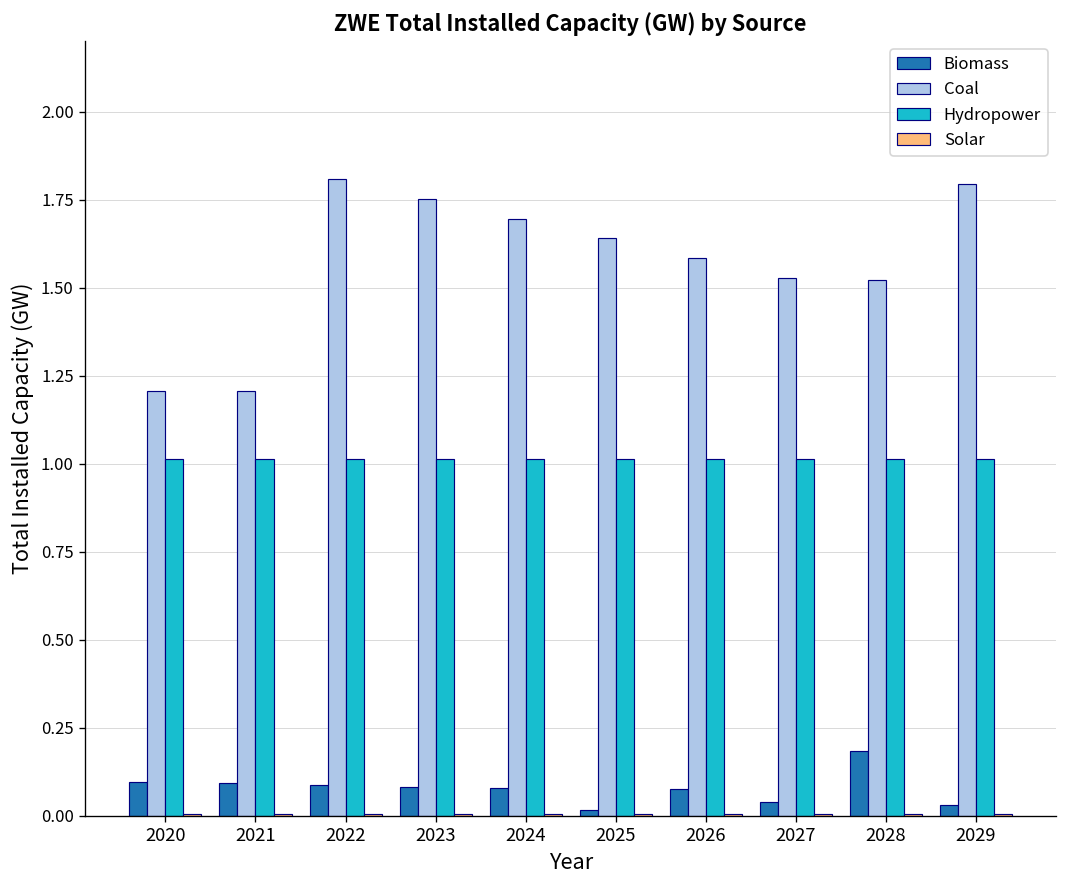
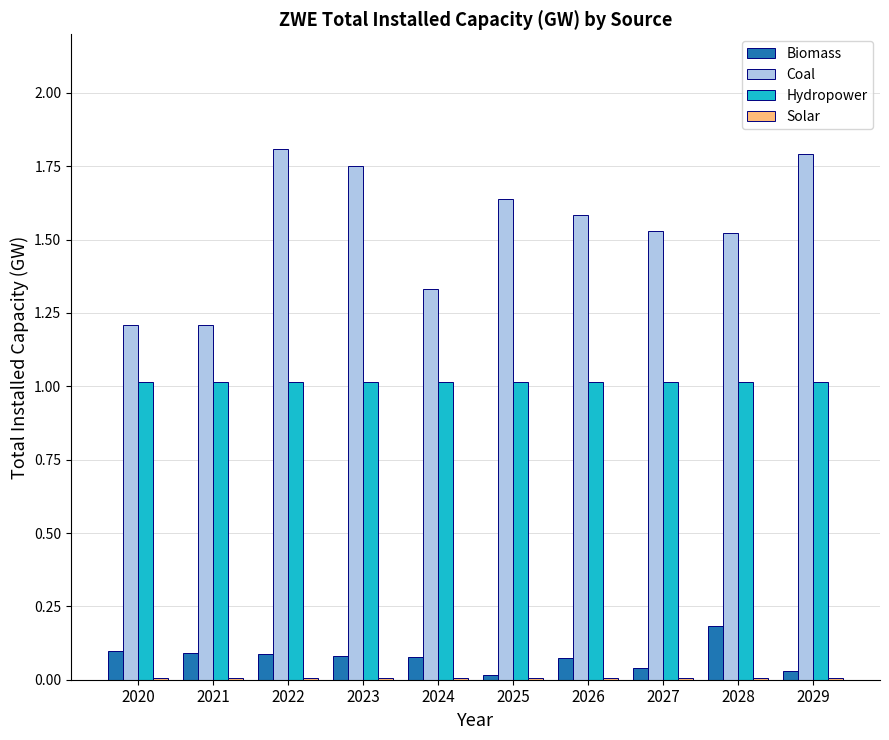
Coal, 2024: 1.70 -> 1.33
